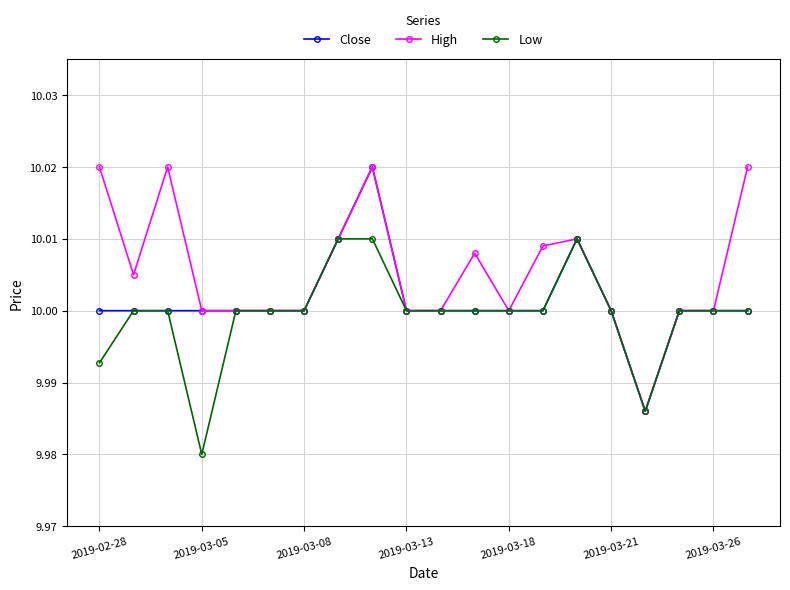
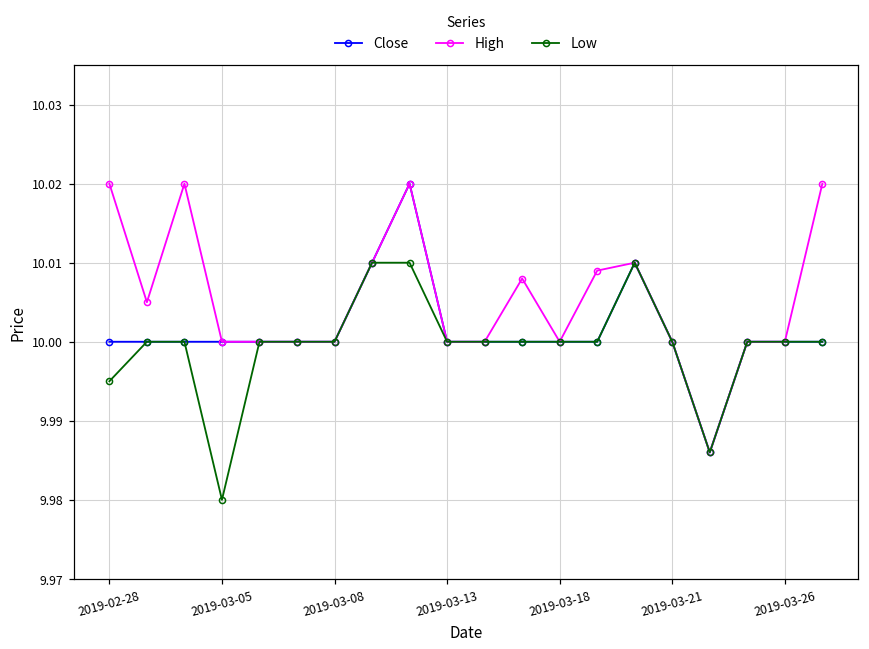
Low, 2019-02-28: 9.993 -> 9.995
